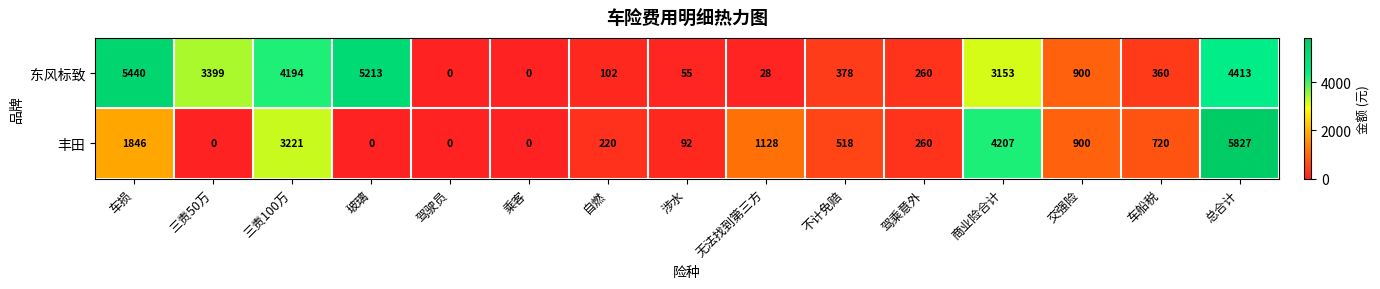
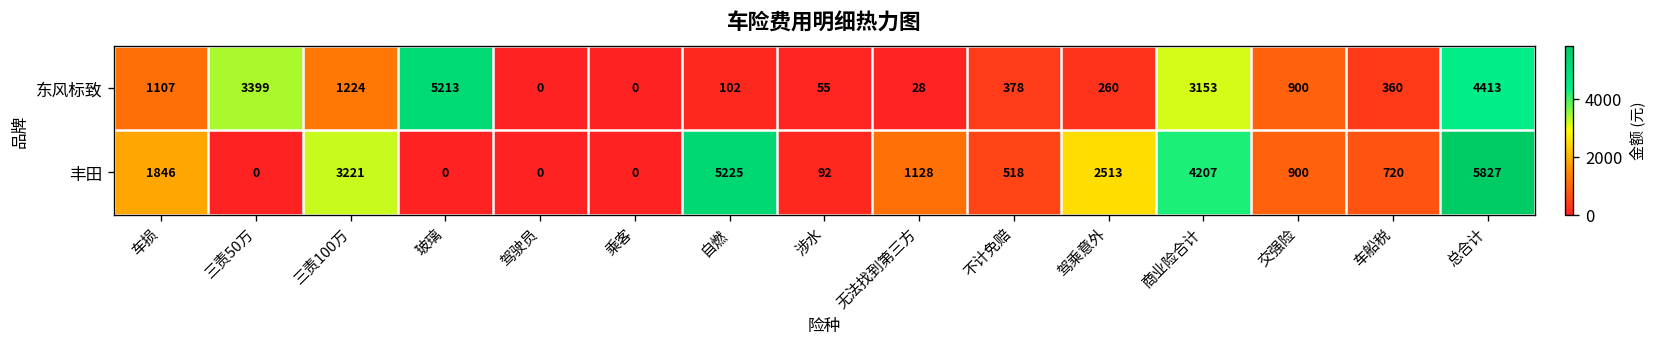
东风标致, 车损: 5440 -> 1107
东风标致, 三责100万: 4194 -> 1224
丰田, 自燃: 220 -> 5225
丰田, 驾乘意外: 260 -> 2513
